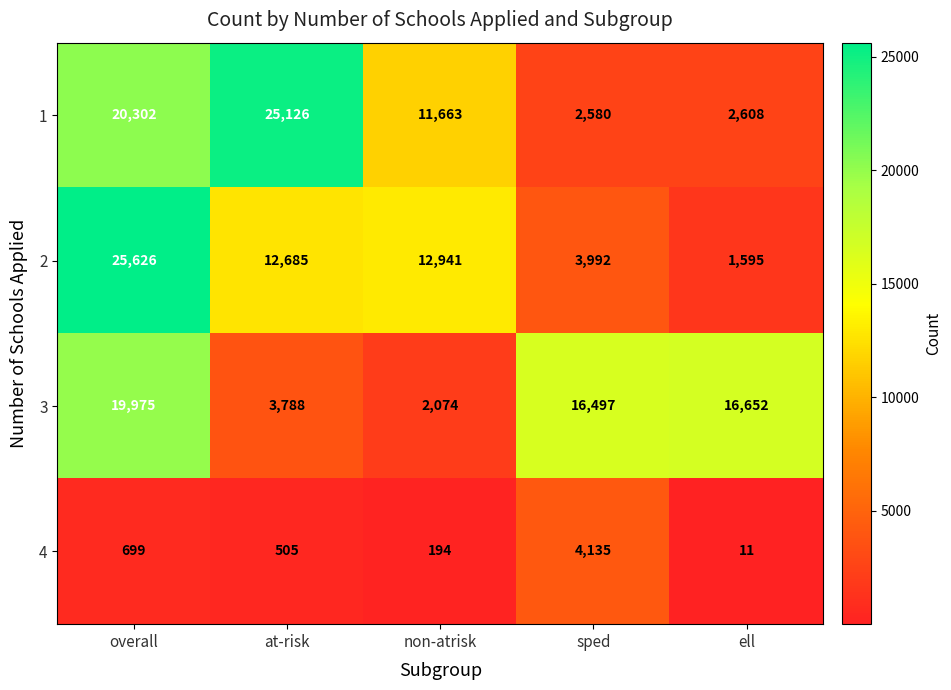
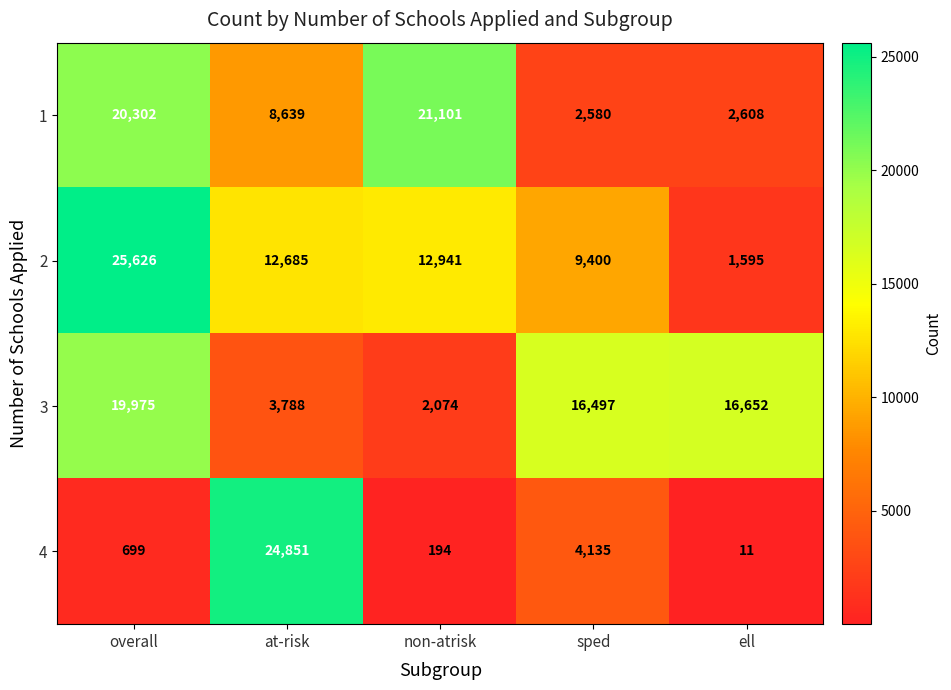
1, at-risk: 25,126 -> 8,639
1, non-atrisk: 11,663 -> 21,101
2, sped: 3,992 -> 9,400
4, at-risk: 505 -> 24,851
